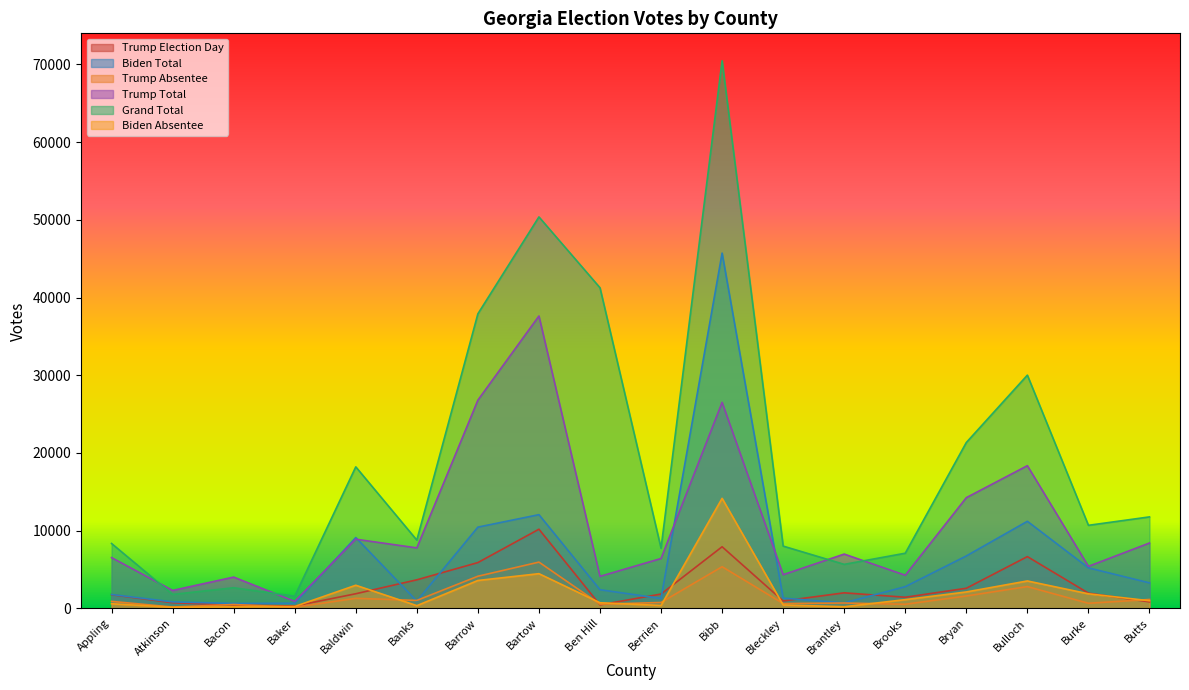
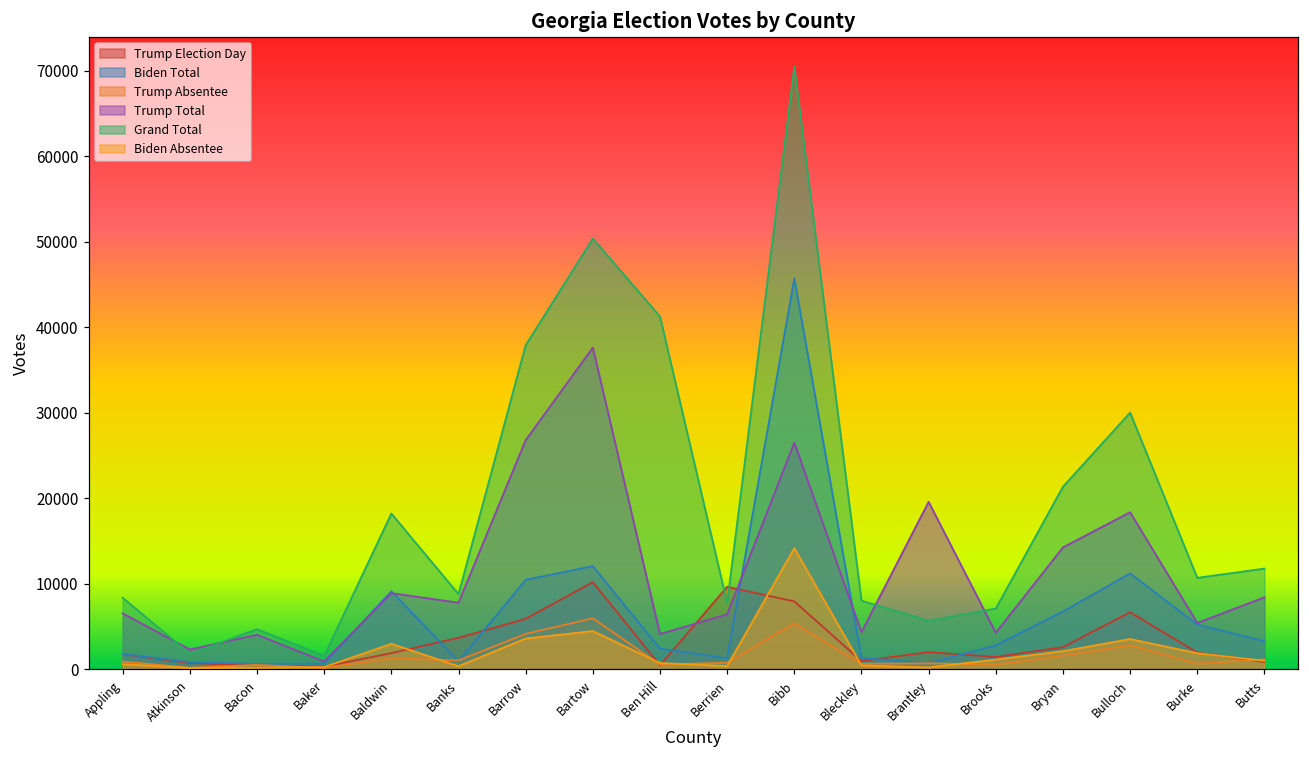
Grand Total, Bacon: 3000 -> 5000
Trump Election Day, Berrien: 2000 -> 10000
Trump Total, Brantley: 7000 -> 20000
